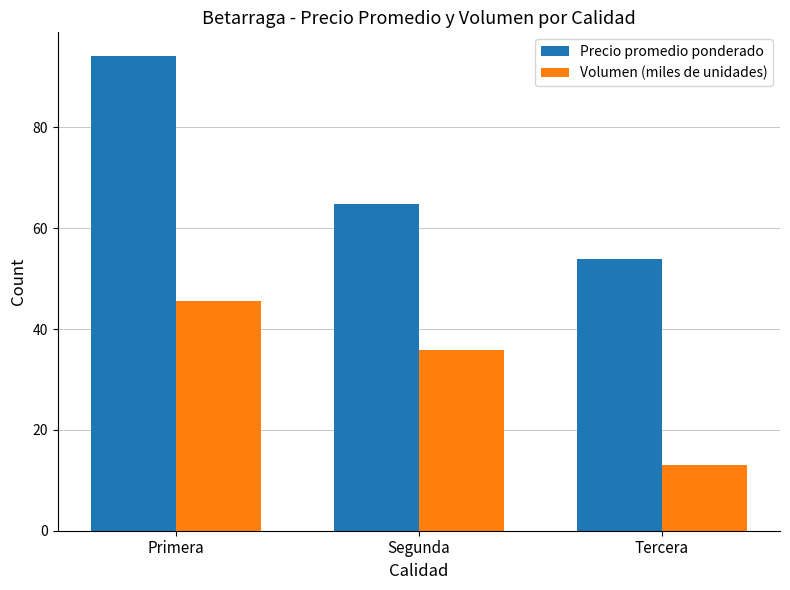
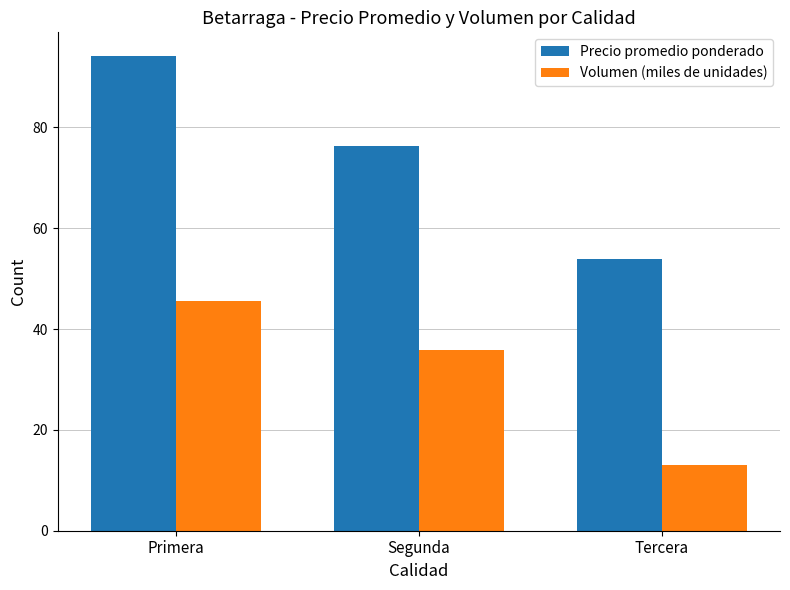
Precio promedio ponderado, Segunda: 65 -> 76
